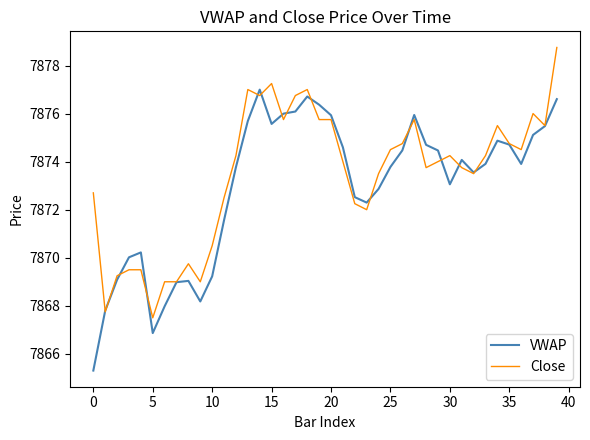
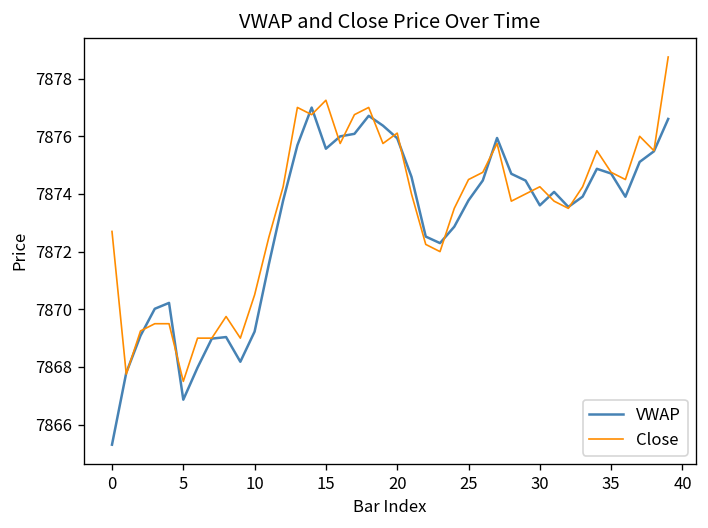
Close, 20: 7875.8 -> 7876.1
VWAP, 30: 7873.1 -> 7873.6
